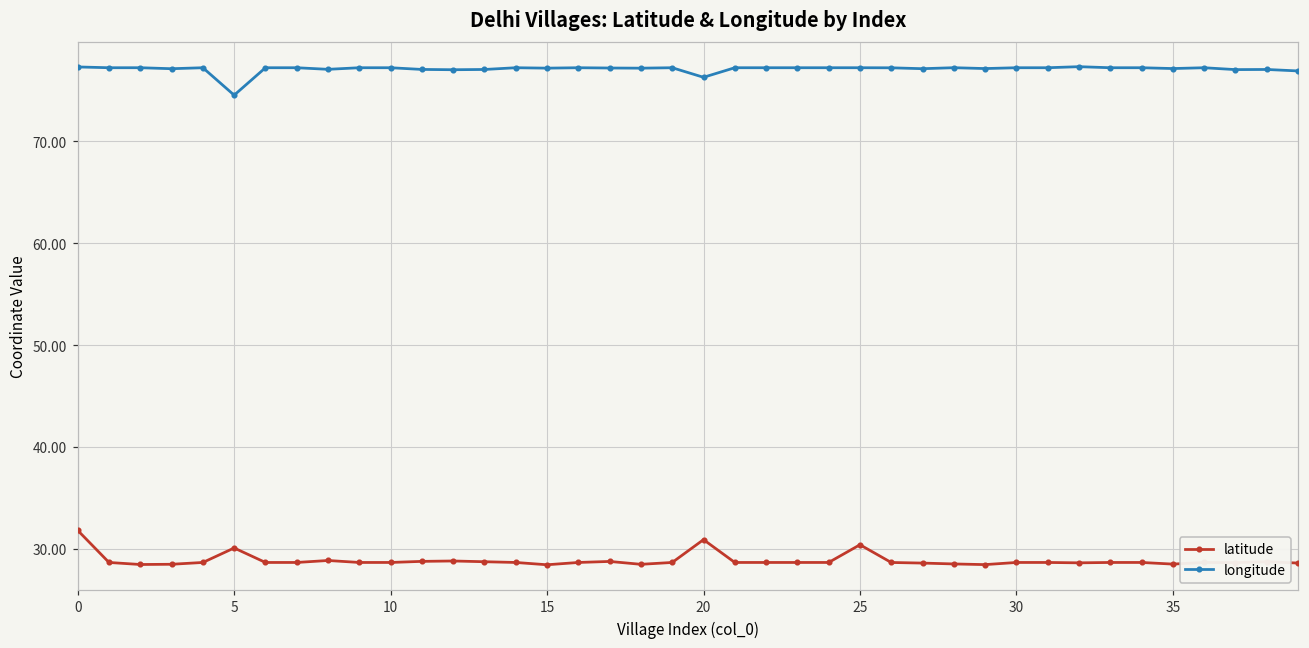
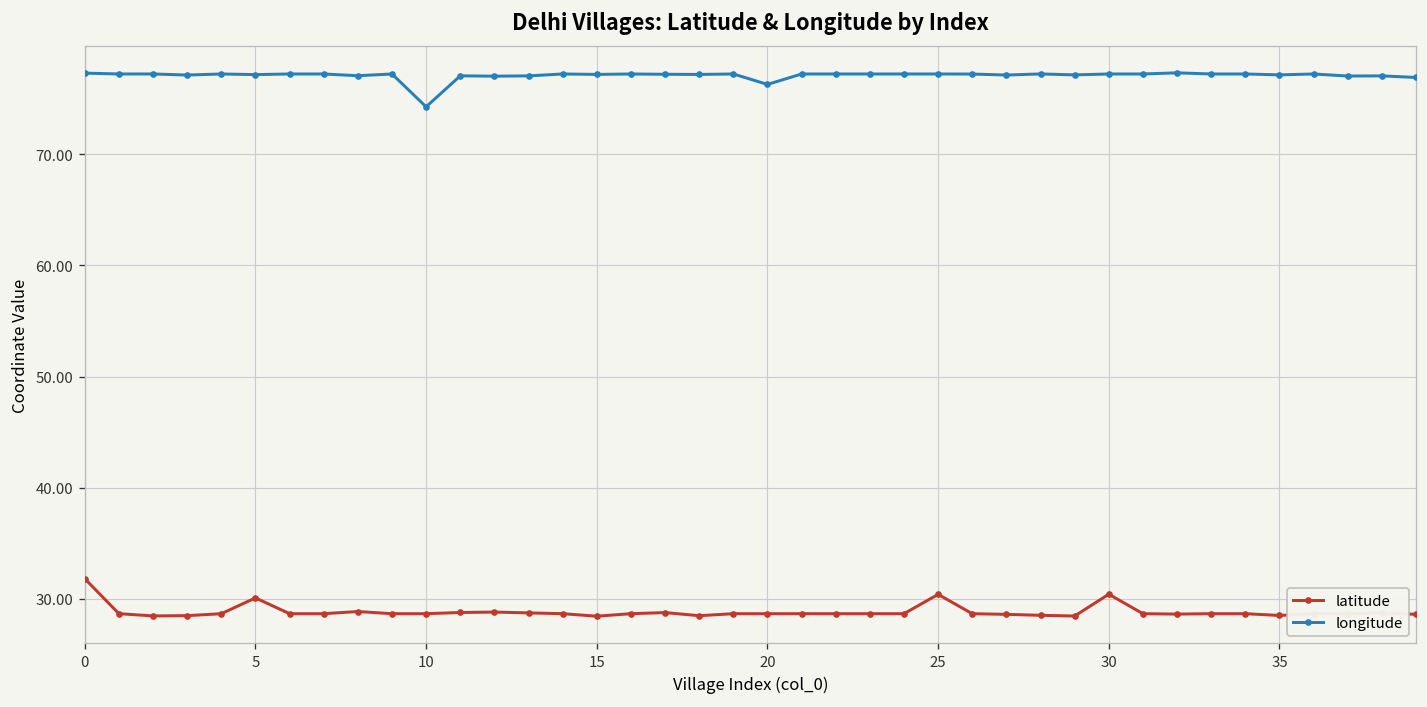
longitude, 5: 75 -> 77
longitude, 10: 77 -> 74
latitude, 20: 31 -> 29
latitude, 30: 29 -> 30
